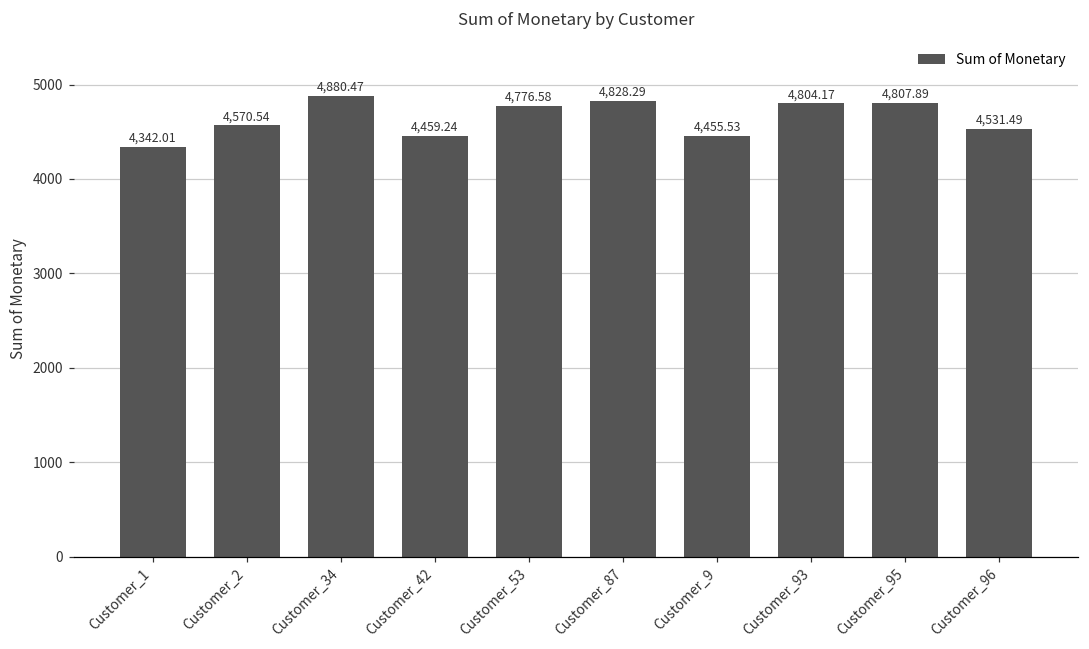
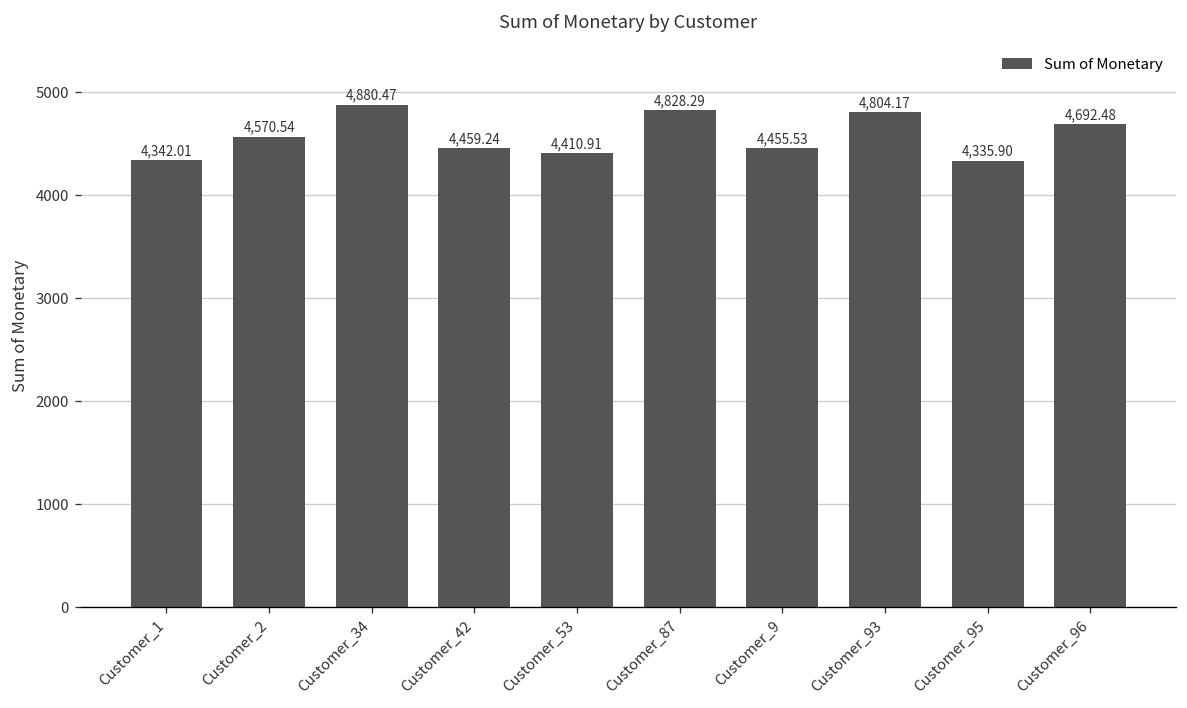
Customer_53: 4,776.58 -> 4,410.91
Customer_95: 4,807.89 -> 4,335.90
Customer_96: 4,531.49 -> 4,692.48
